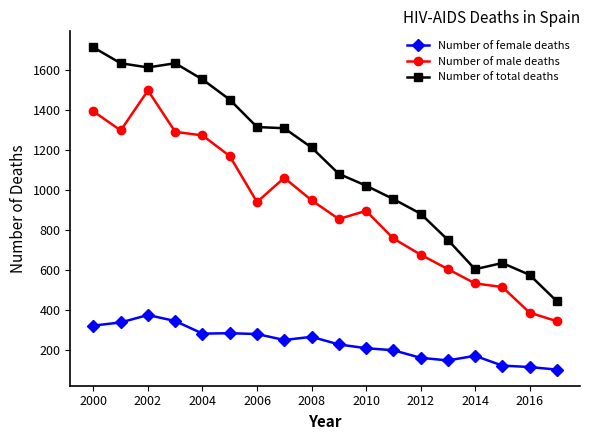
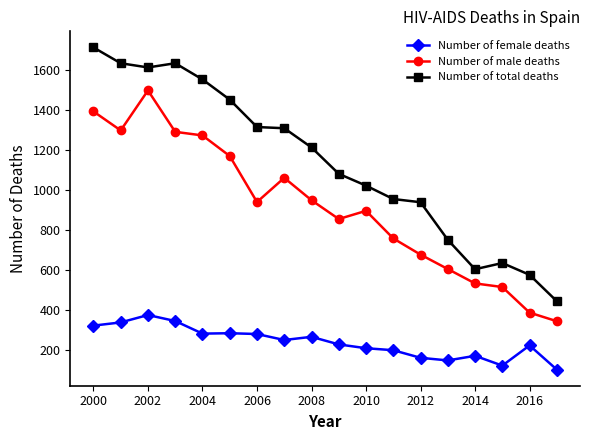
Number of total deaths, 2012: 880 -> 940
Number of female deaths, 2016: 110 -> 220
